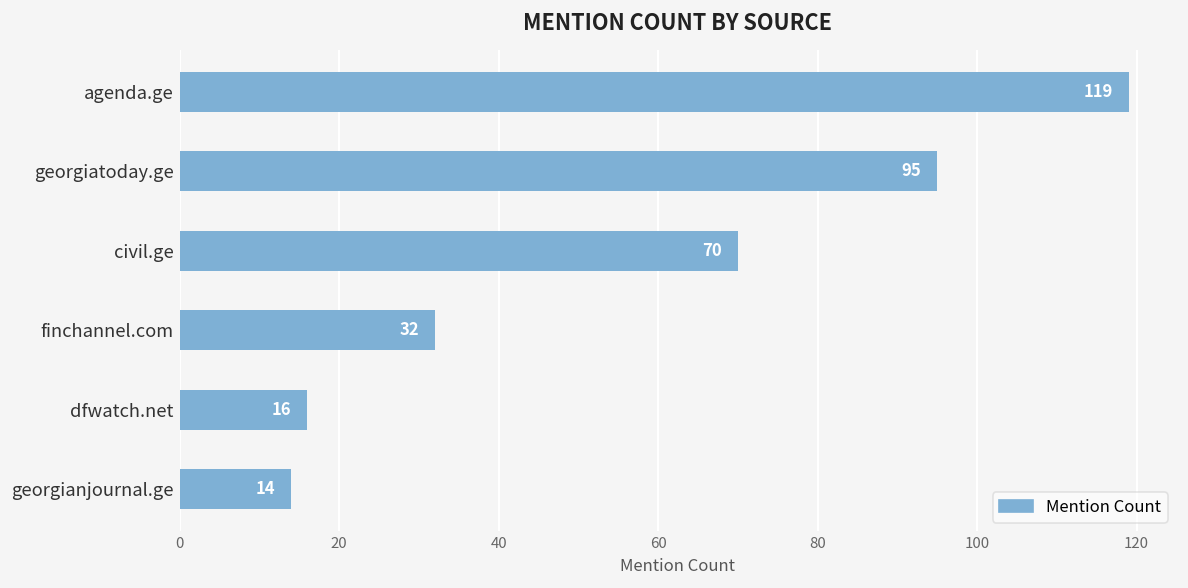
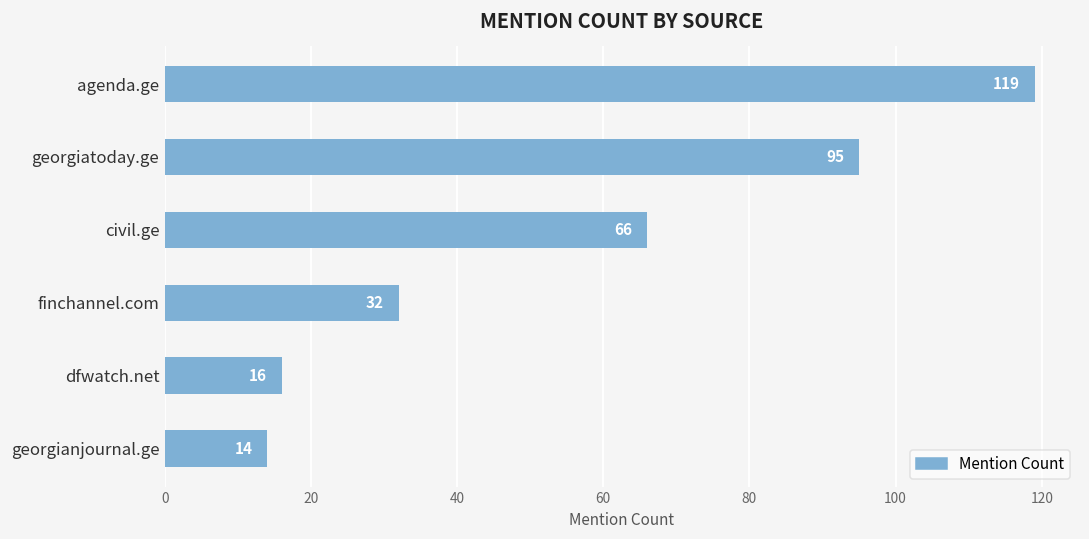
civil.ge: 70 -> 66
